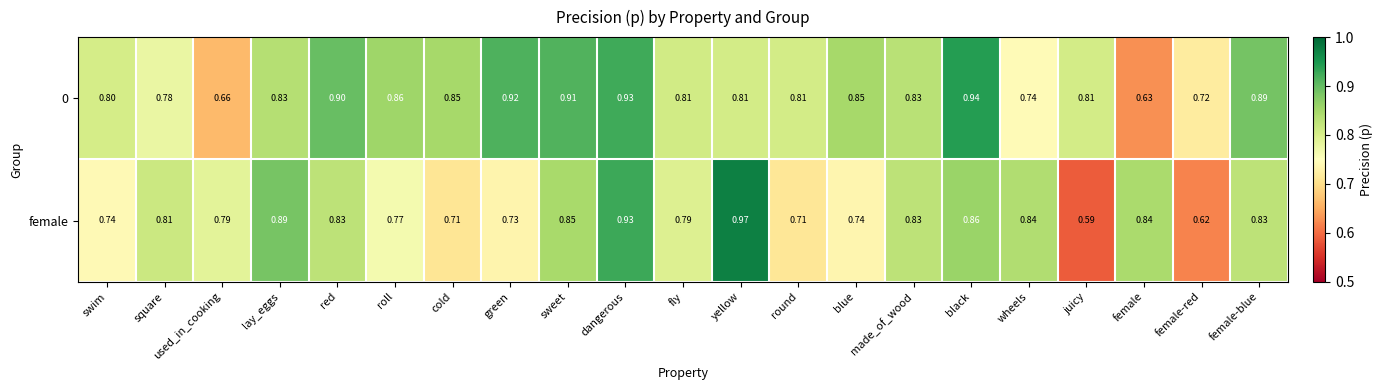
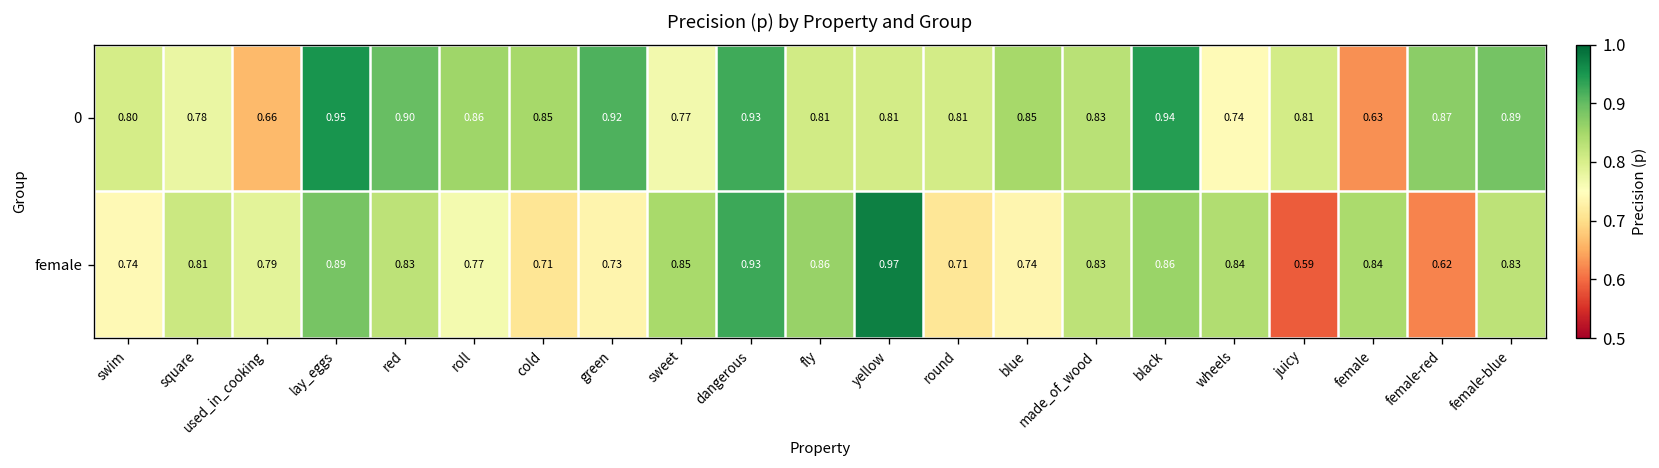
0, lay_eggs: 0.83 -> 0.95
0, sweet: 0.91 -> 0.77
0, female-red: 0.72 -> 0.87
female, fly: 0.79 -> 0.86
